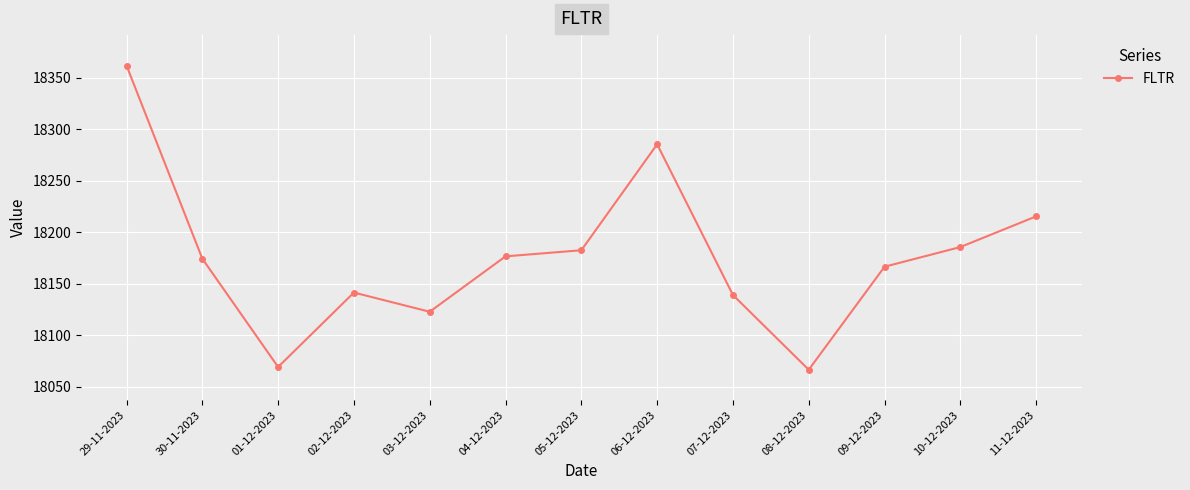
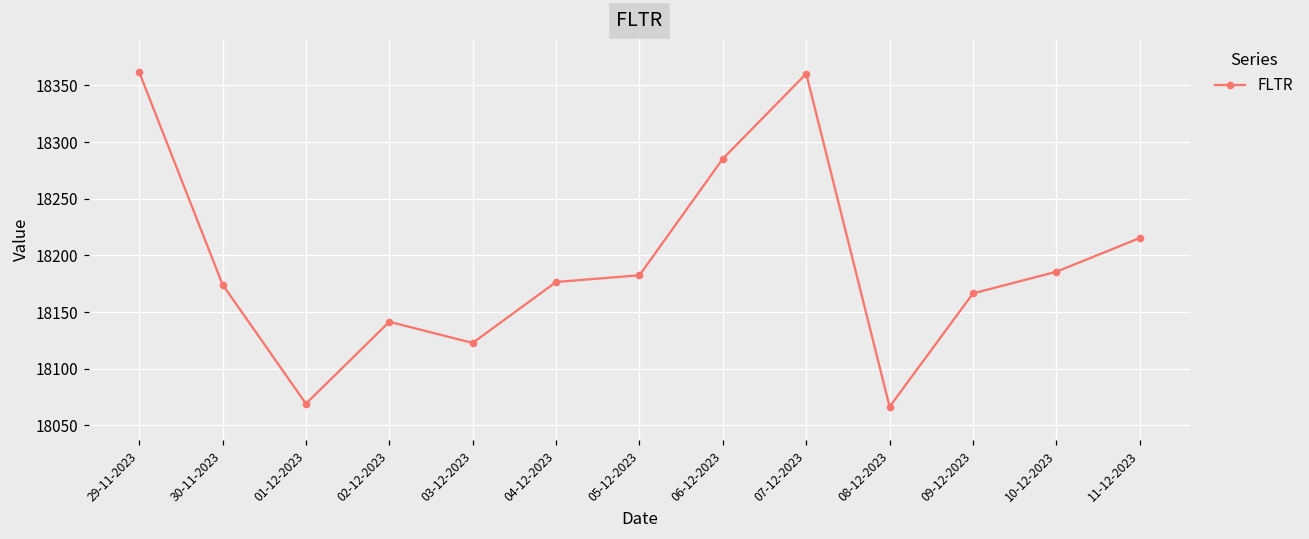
07-12-2023: 18139 -> 18360
